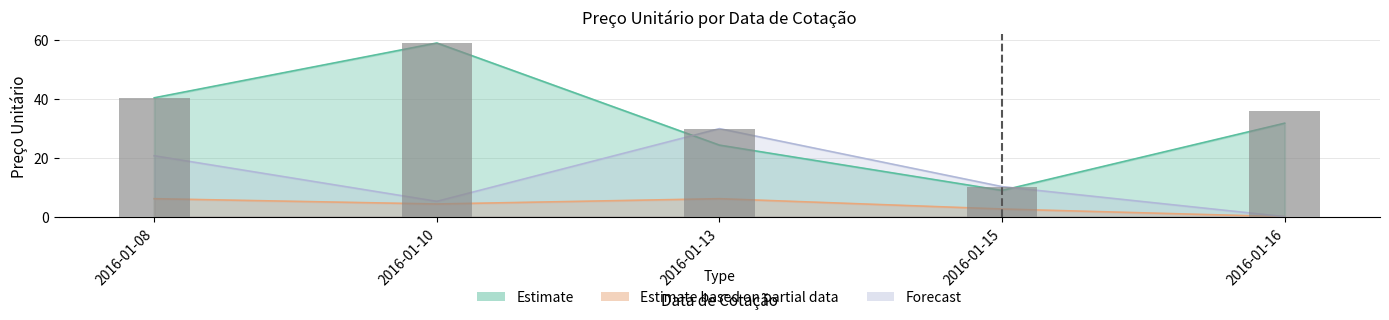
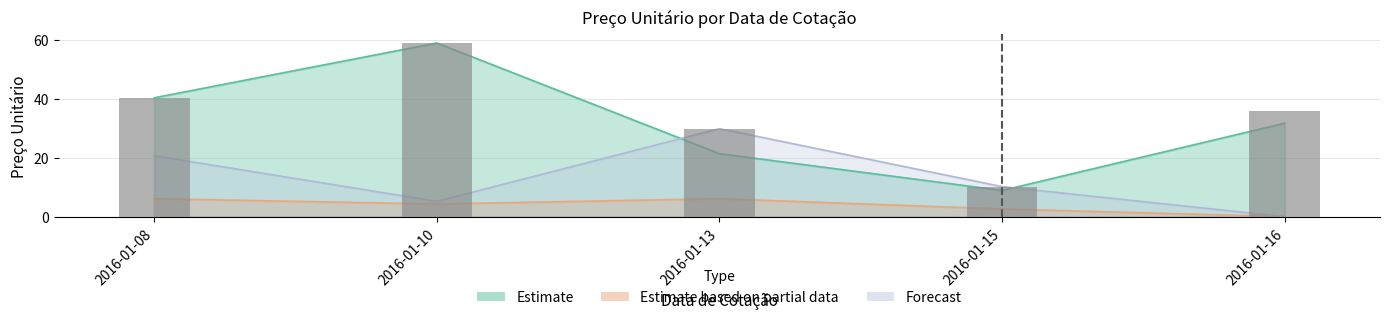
Estimate, 2016-01-13: 24 -> 21
